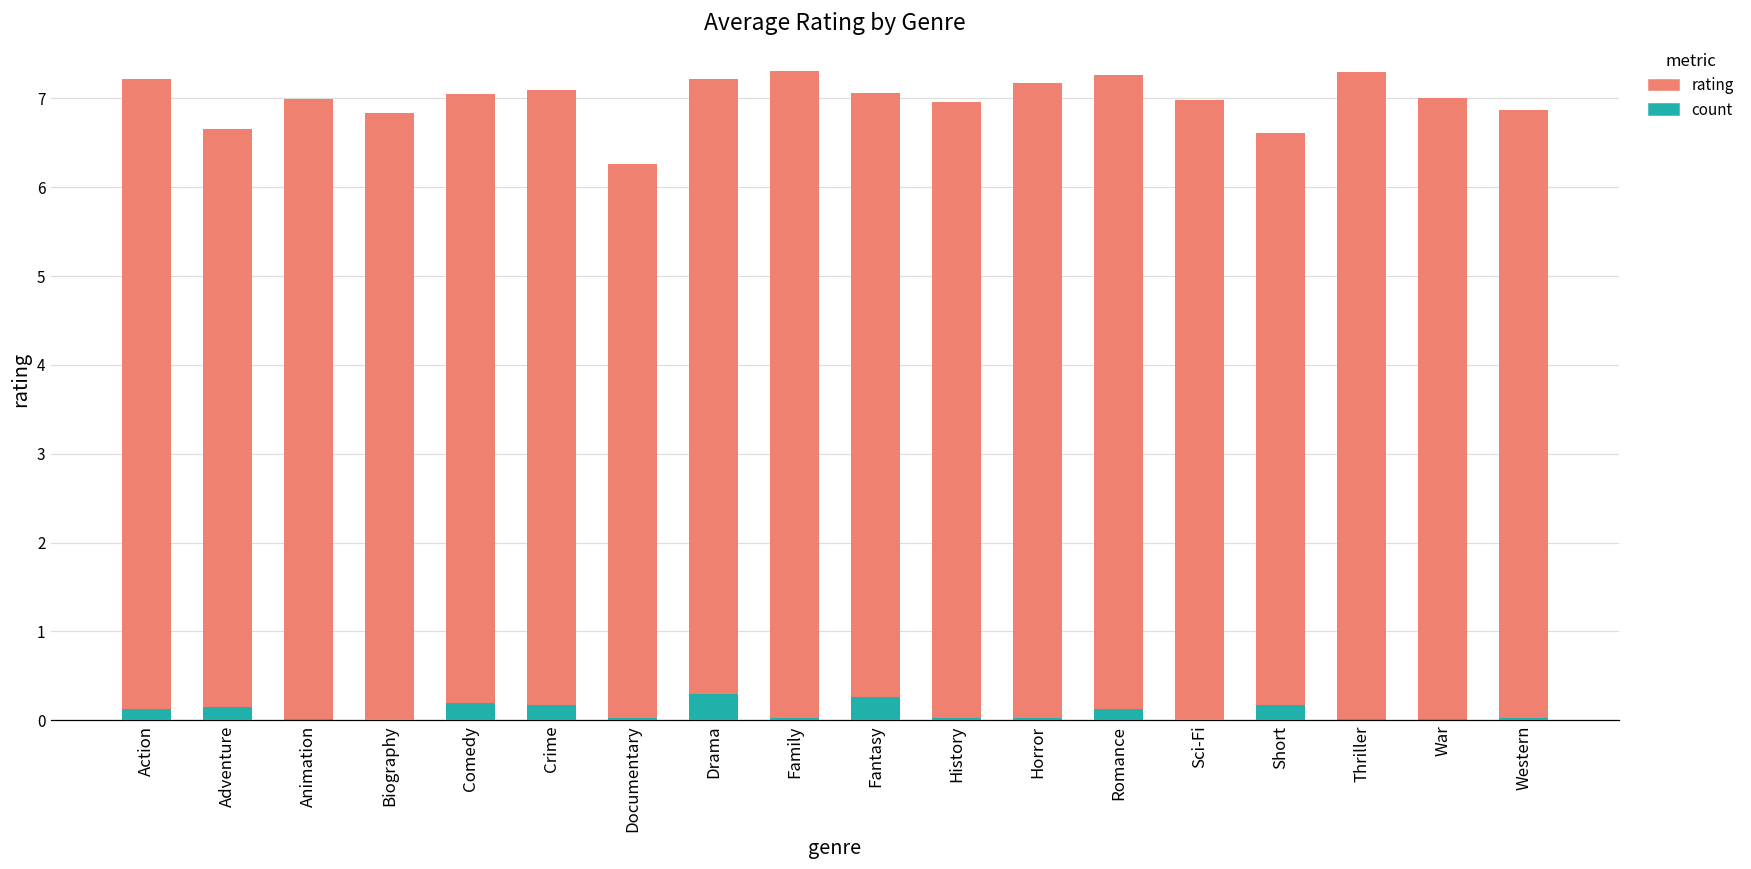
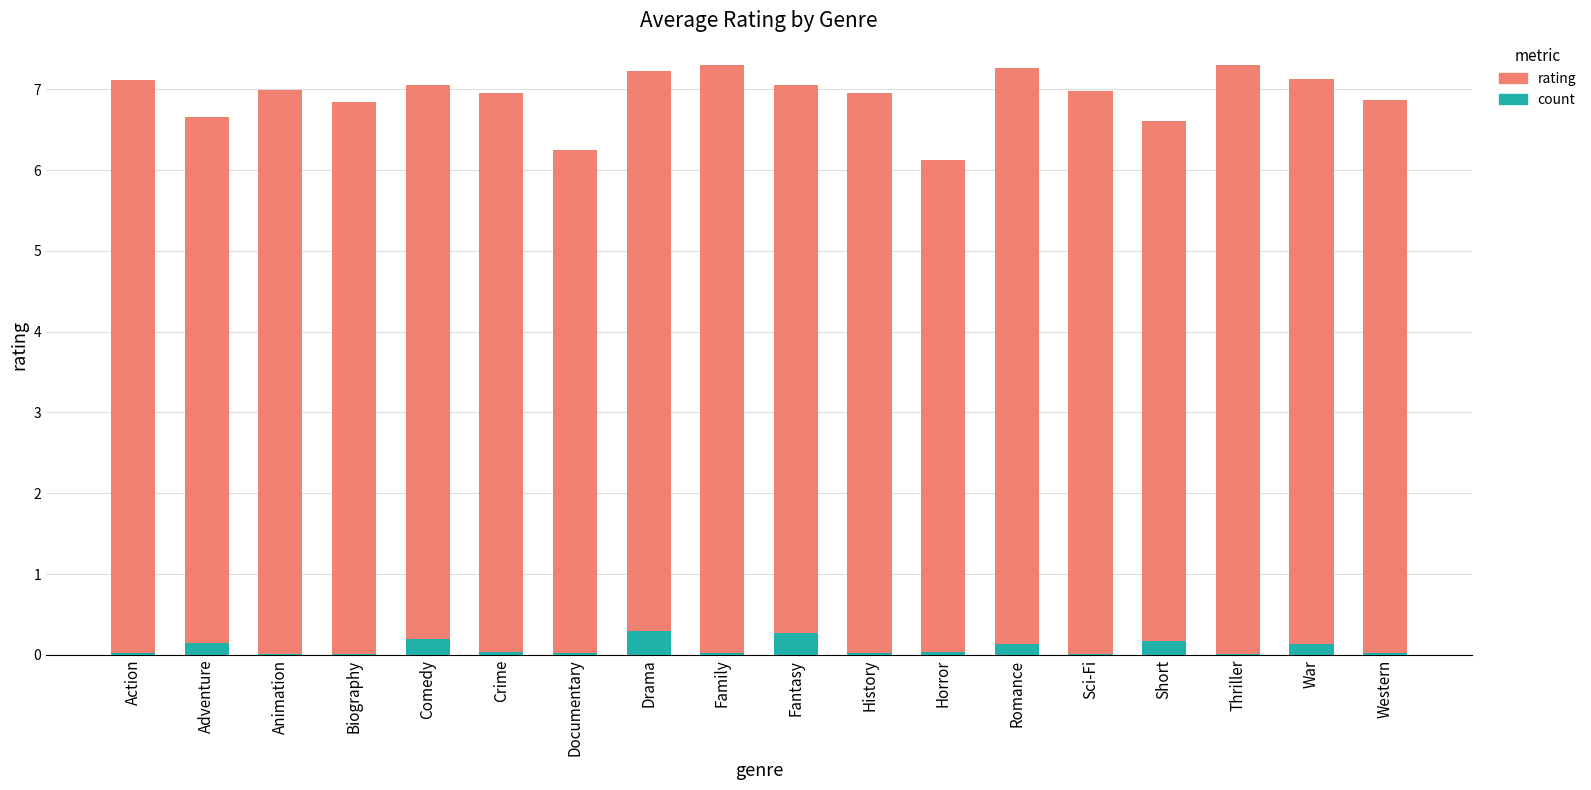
count, Action: 0.1 -> 0.0
count, Crime: 0.2 -> 0.0
rating, Horror: 7.1 -> 6.1
count, War: 0.0 -> 0.1
